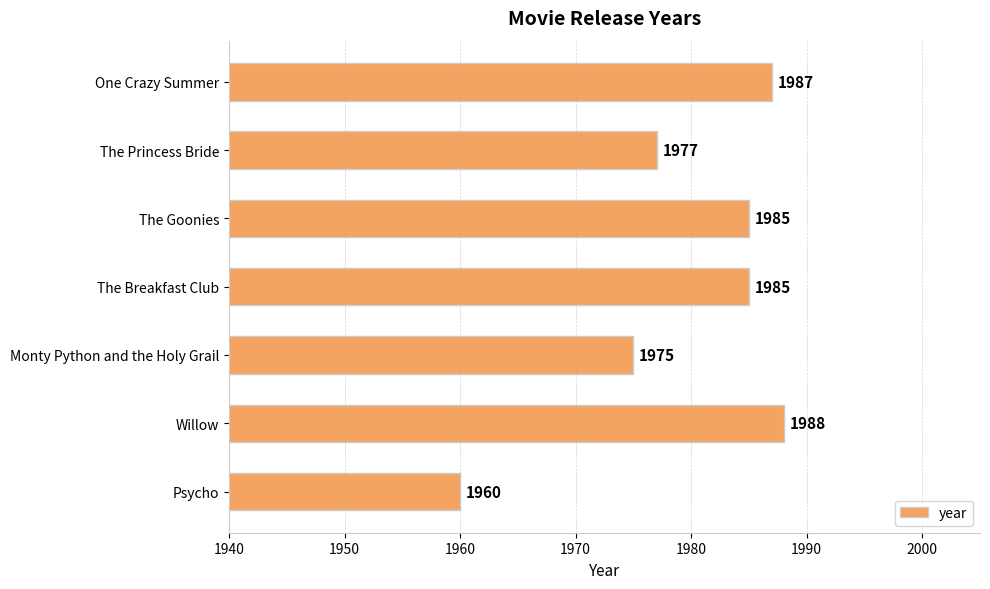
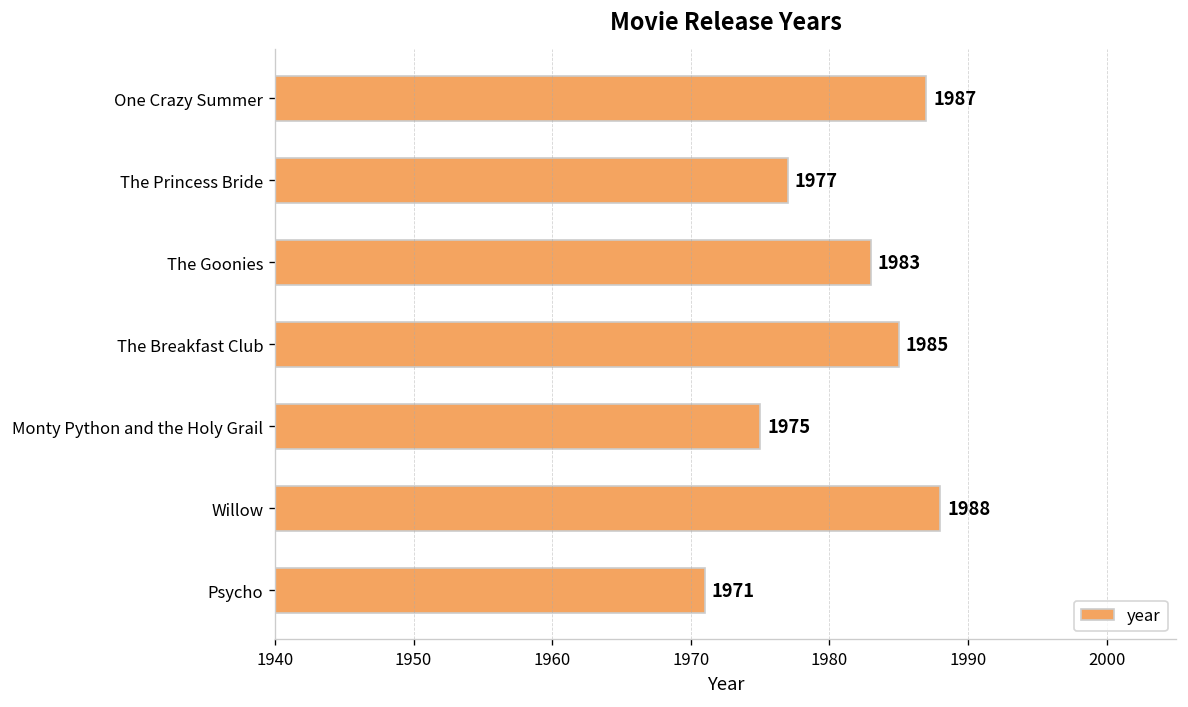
The Goonies: 1985 -> 1983
Psycho: 1960 -> 1971
